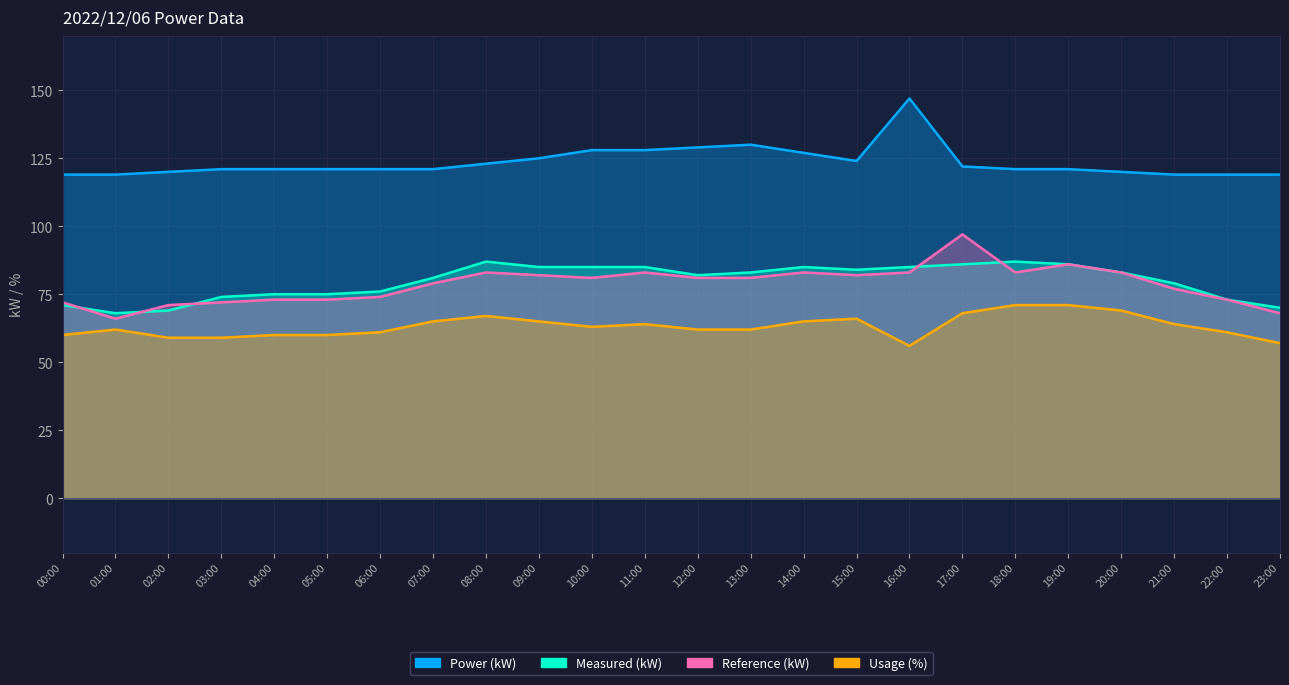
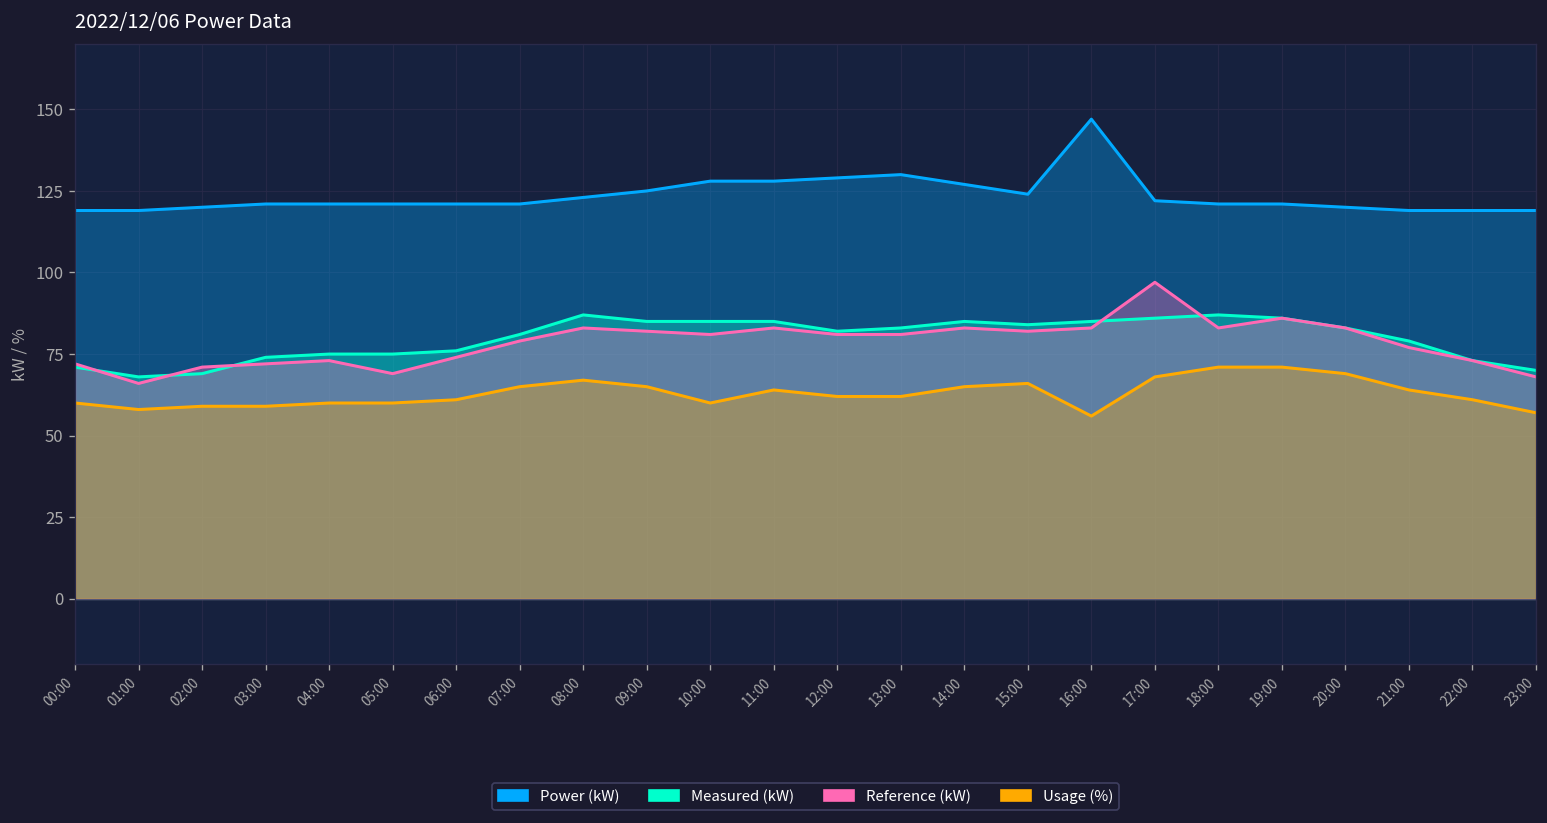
Usage (%), 01:00: 62 -> 58
Reference (kW), 05:00: 73 -> 69
Usage (%), 10:00: 63 -> 60
